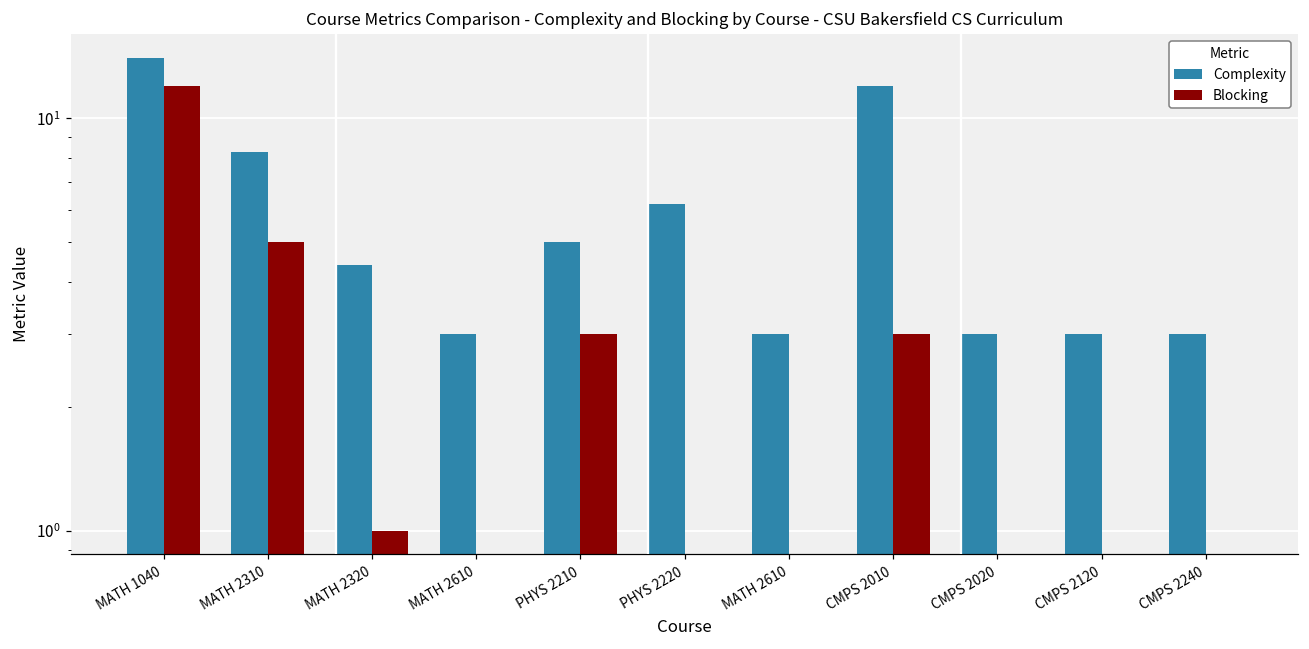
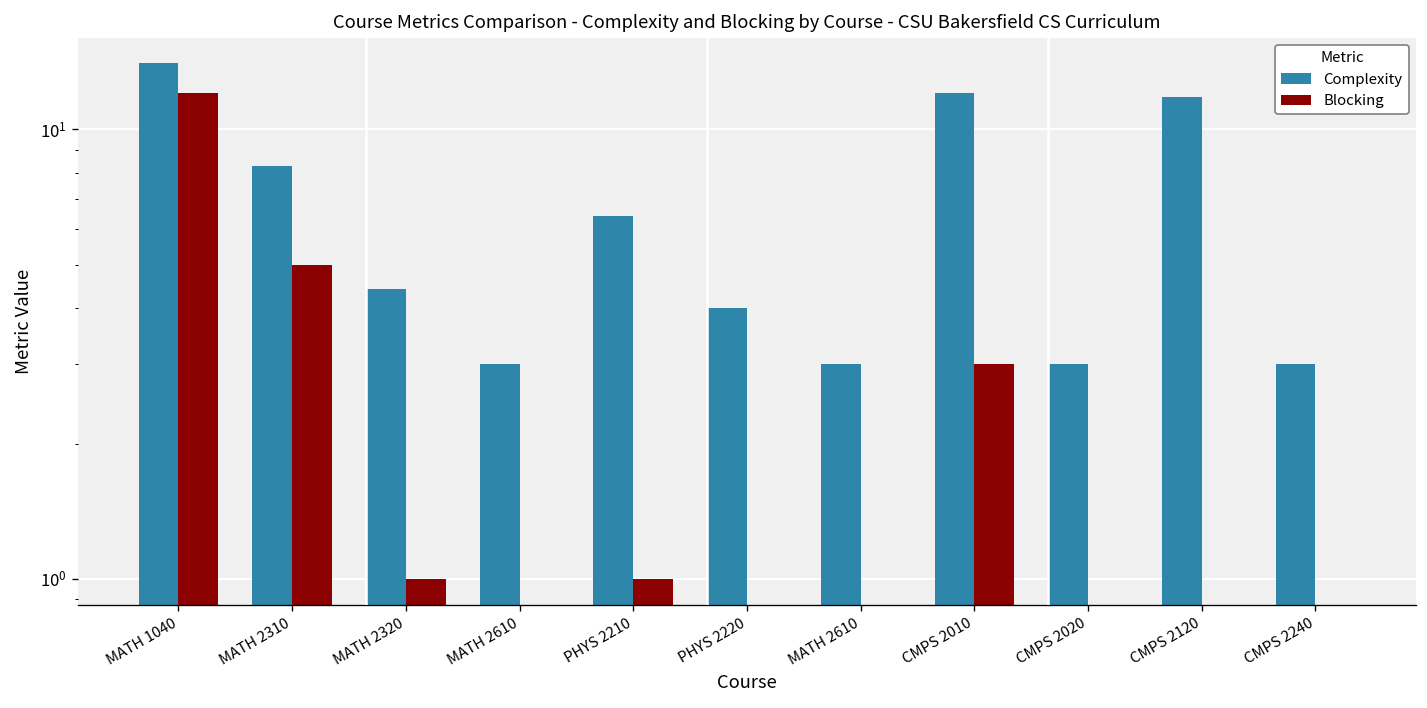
Complexity, PHYS 2210: 5.0 -> 6.4
Blocking, PHYS 2210: 3 -> 1
Complexity, PHYS 2220: 6.2 -> 4.0
Complexity, CMPS 2120: 3.0 -> 11.8
